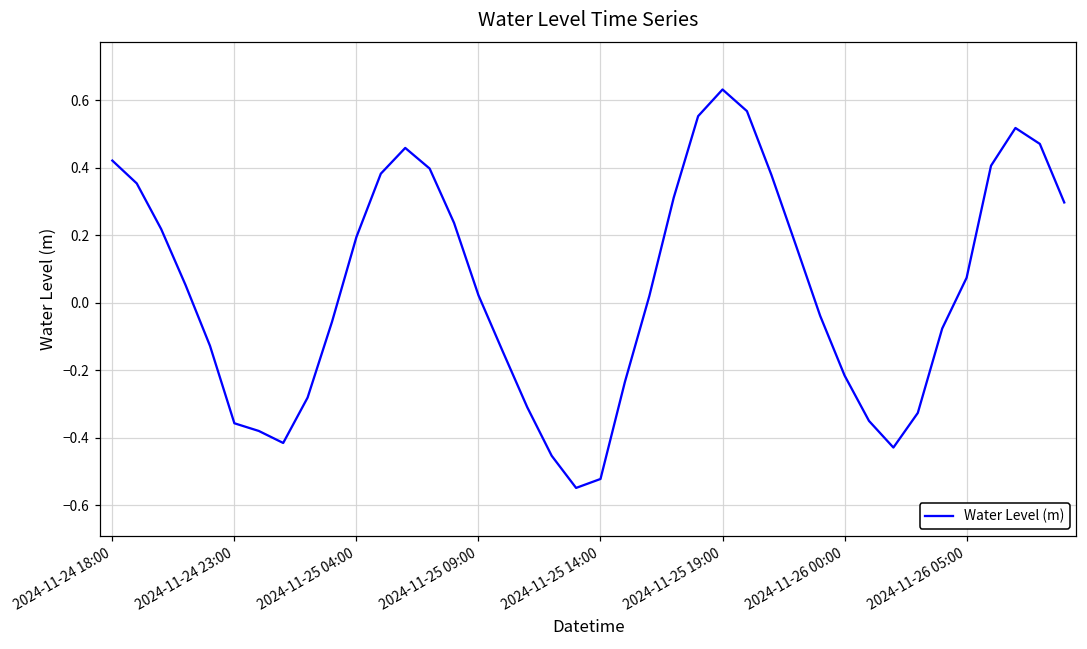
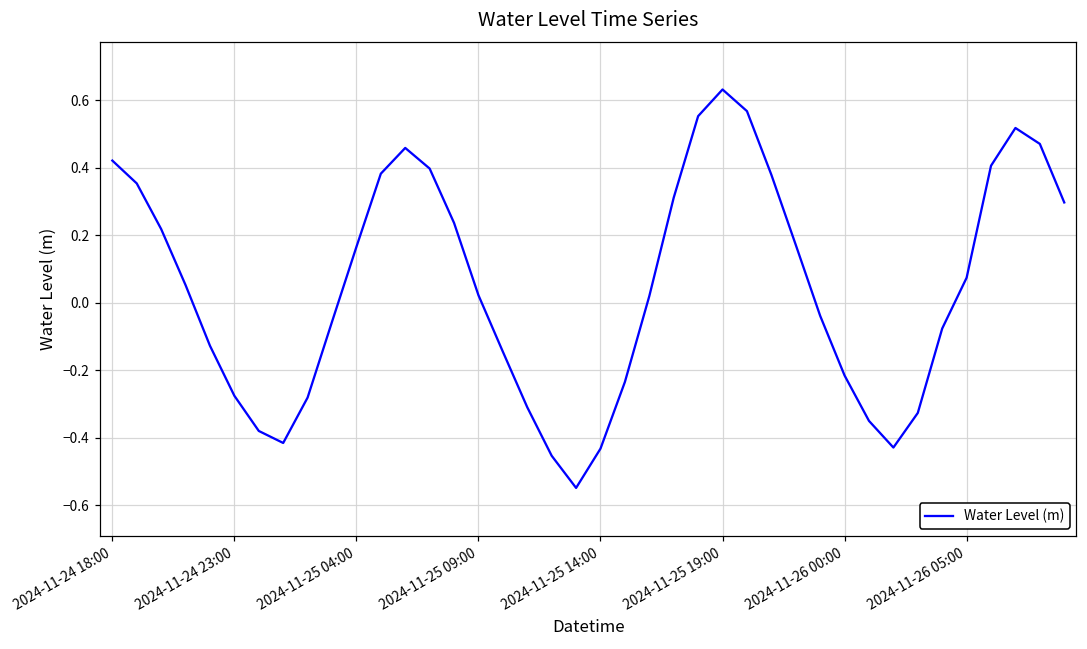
2024-11-24 23:00: -0.36 -> -0.28
2024-11-25 04:00: 0.19 -> 0.17
2024-11-25 14:00: -0.52 -> -0.43
